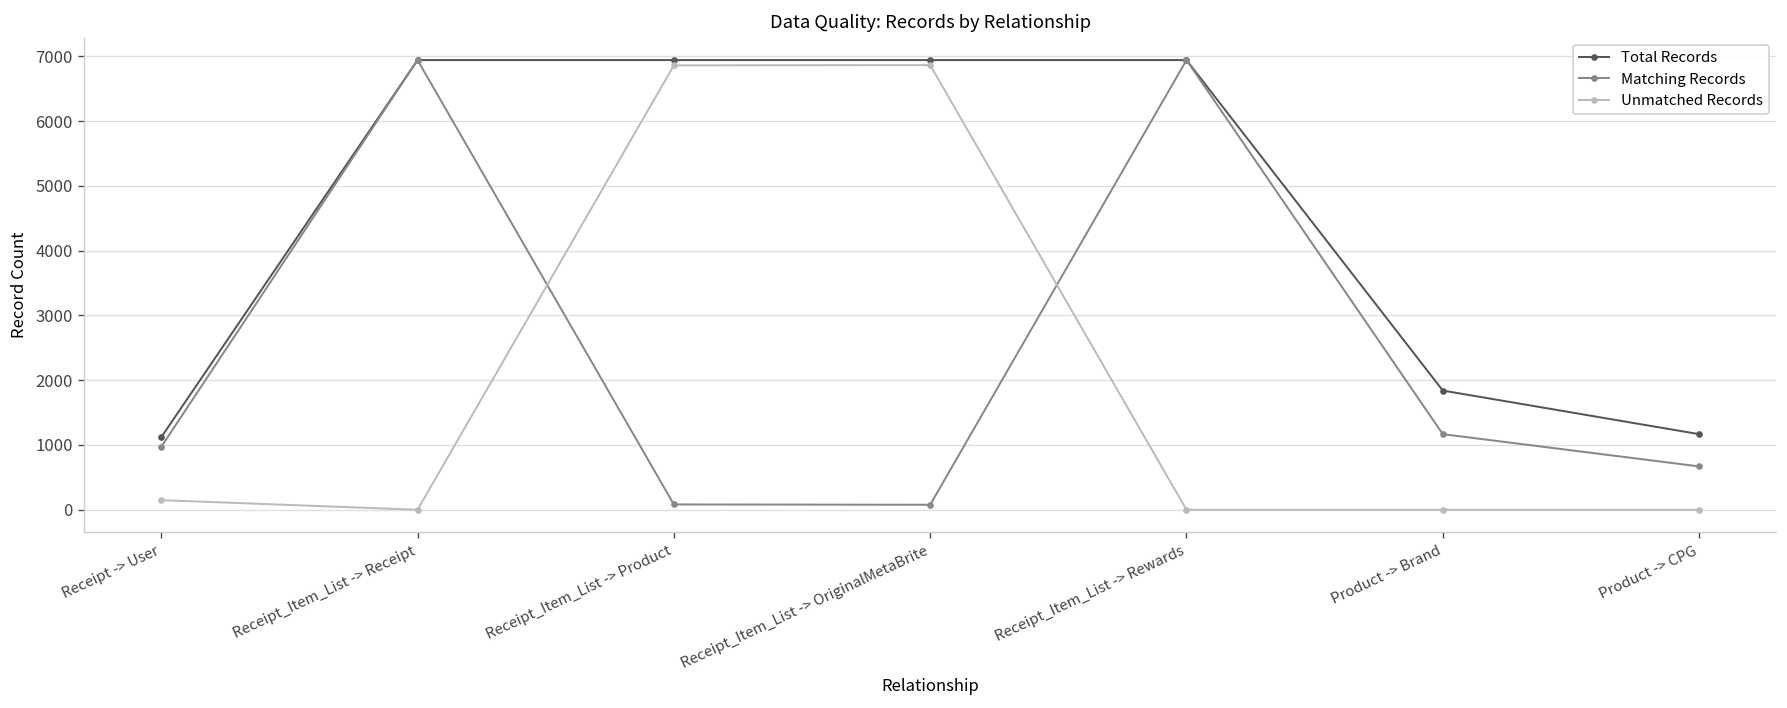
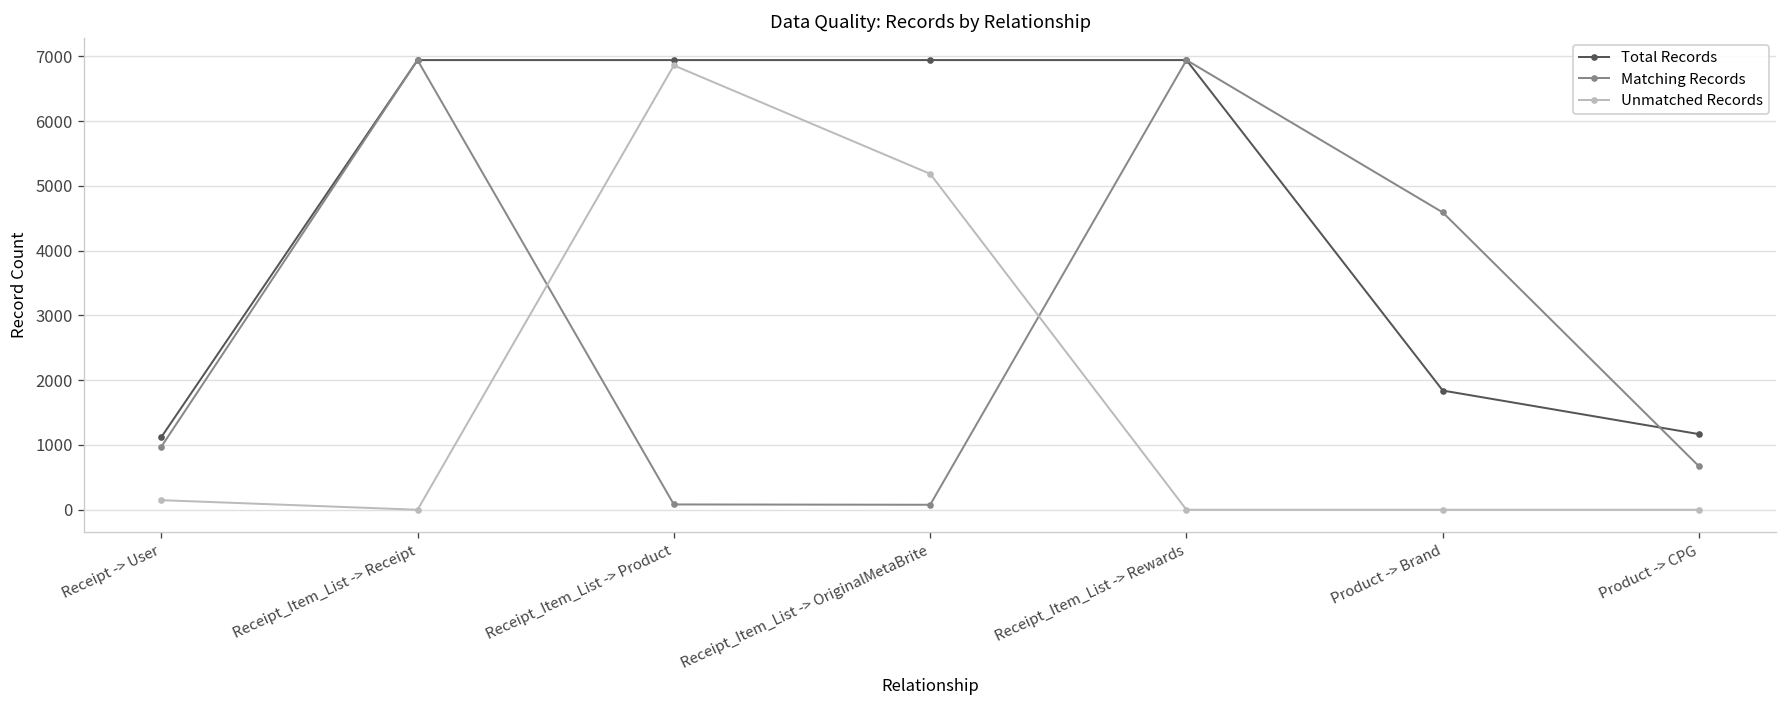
Unmatched Records, Receipt_Item_List -> OriginalMetaBrite: 6900 -> 5200
Matching Records, Product -> Brand: 1200 -> 4600
